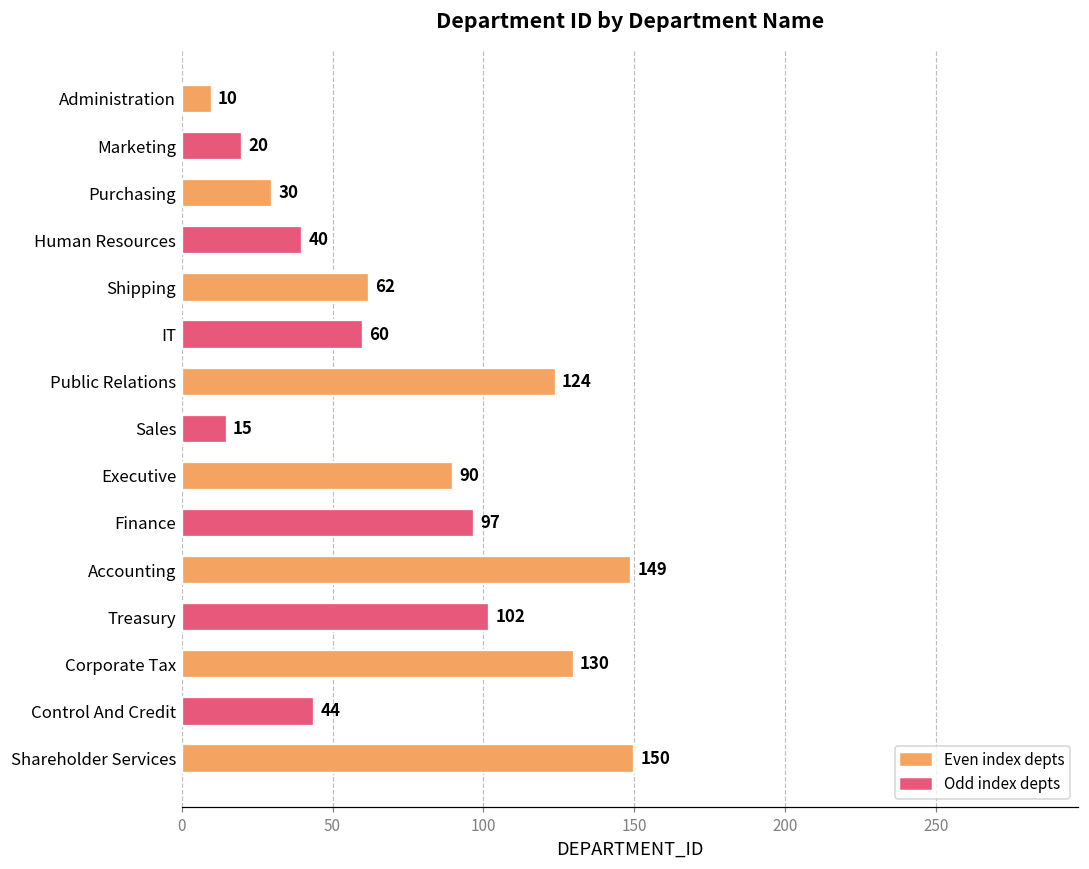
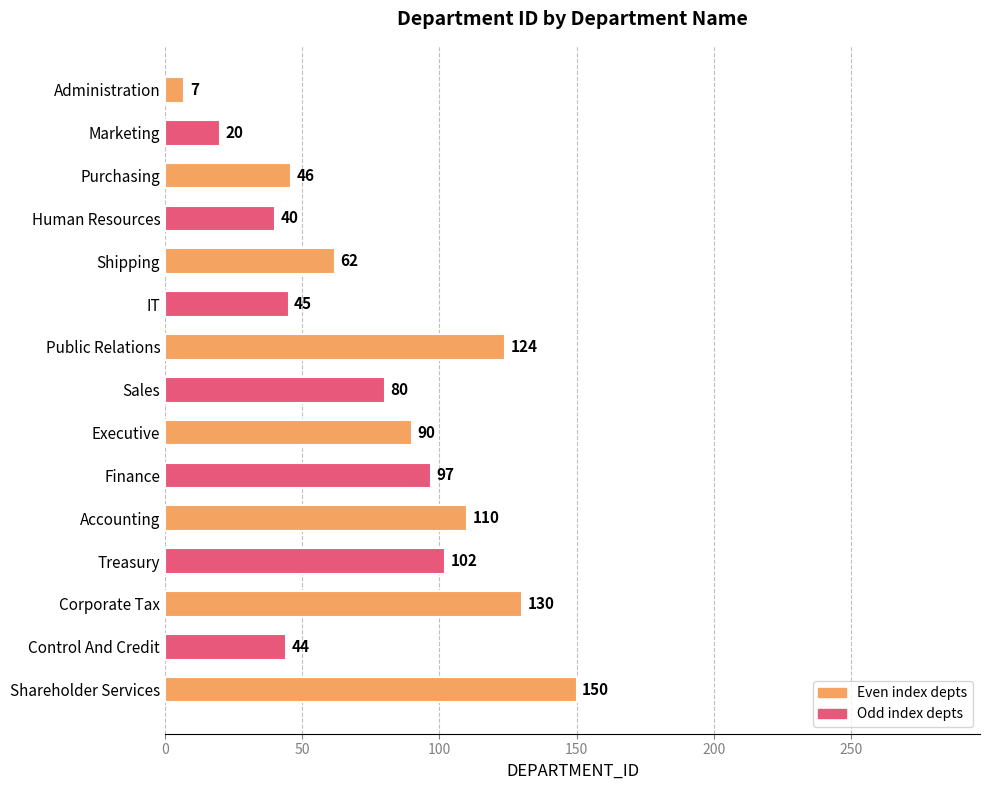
Administration: 10 -> 7
Purchasing: 30 -> 46
IT: 60 -> 45
Sales: 15 -> 80
Accounting: 149 -> 110
